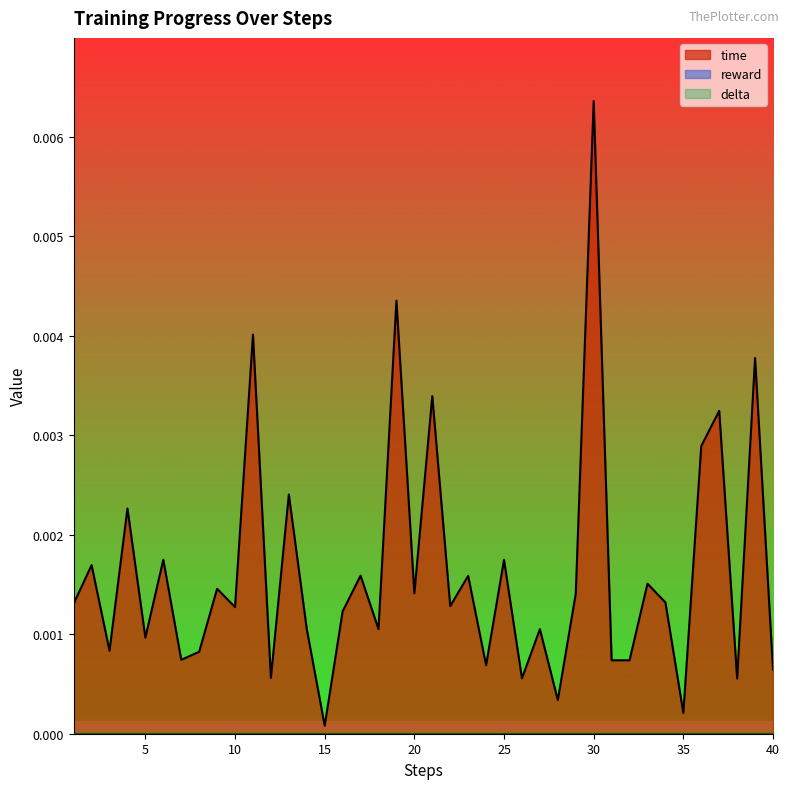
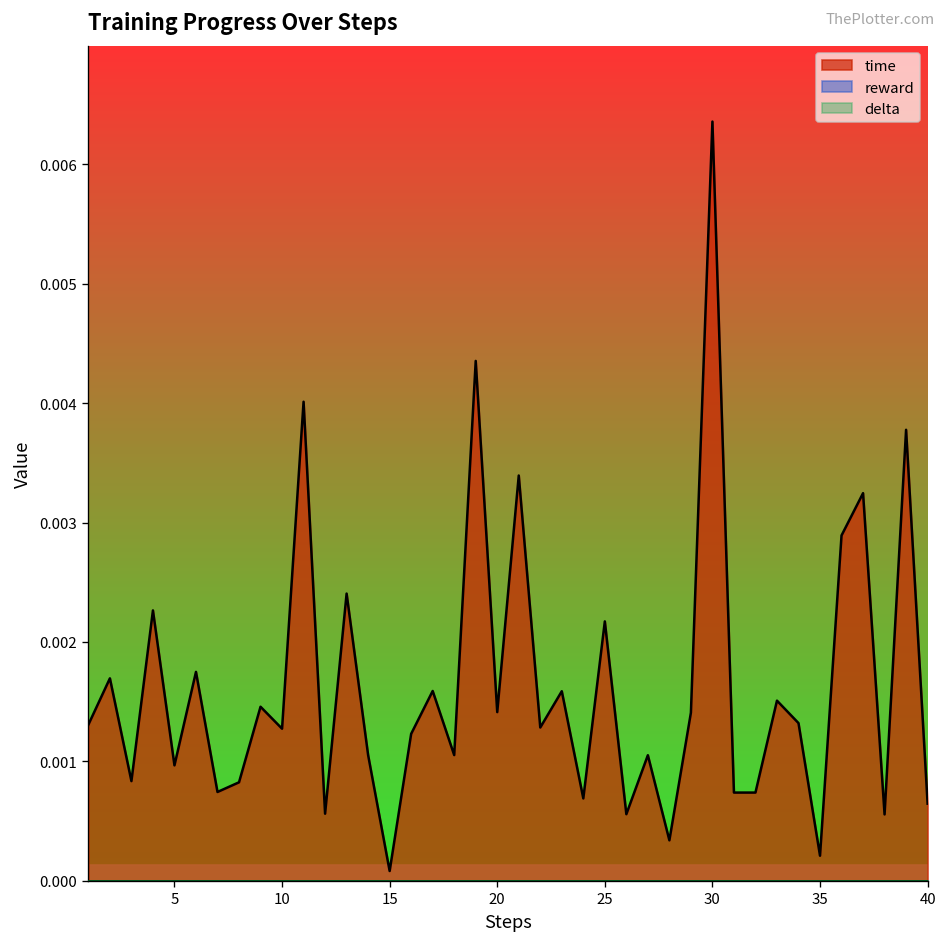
time, 25: 0.0017 -> 0.0022
